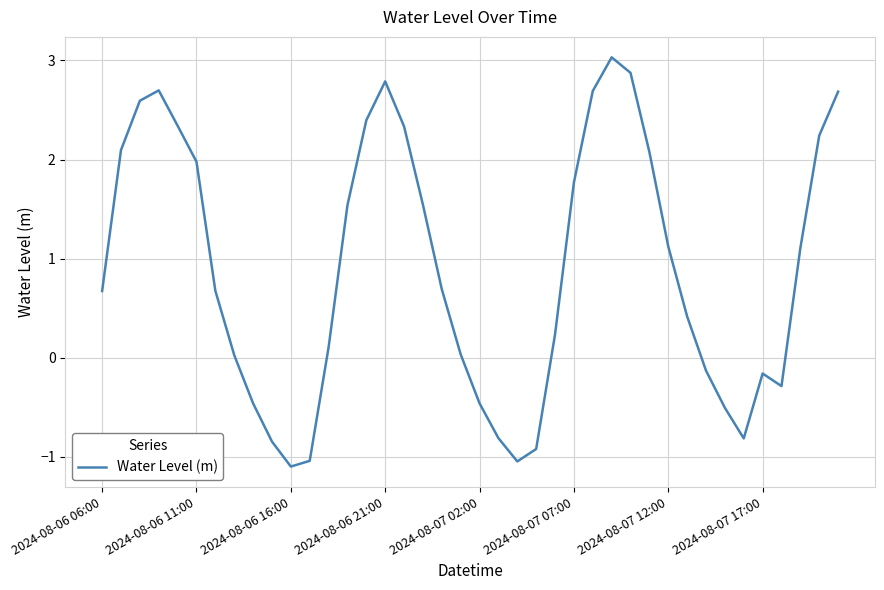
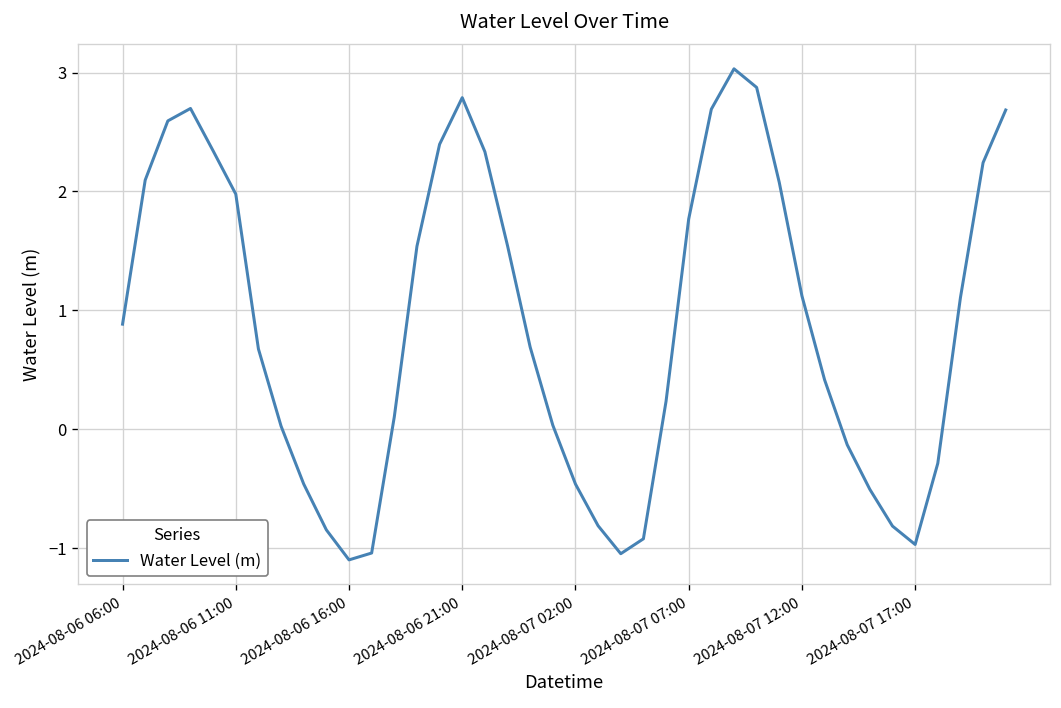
2024-08-06 06:00: 0.7 -> 0.9
2024-08-07 17:00: -0.2 -> -1.0
